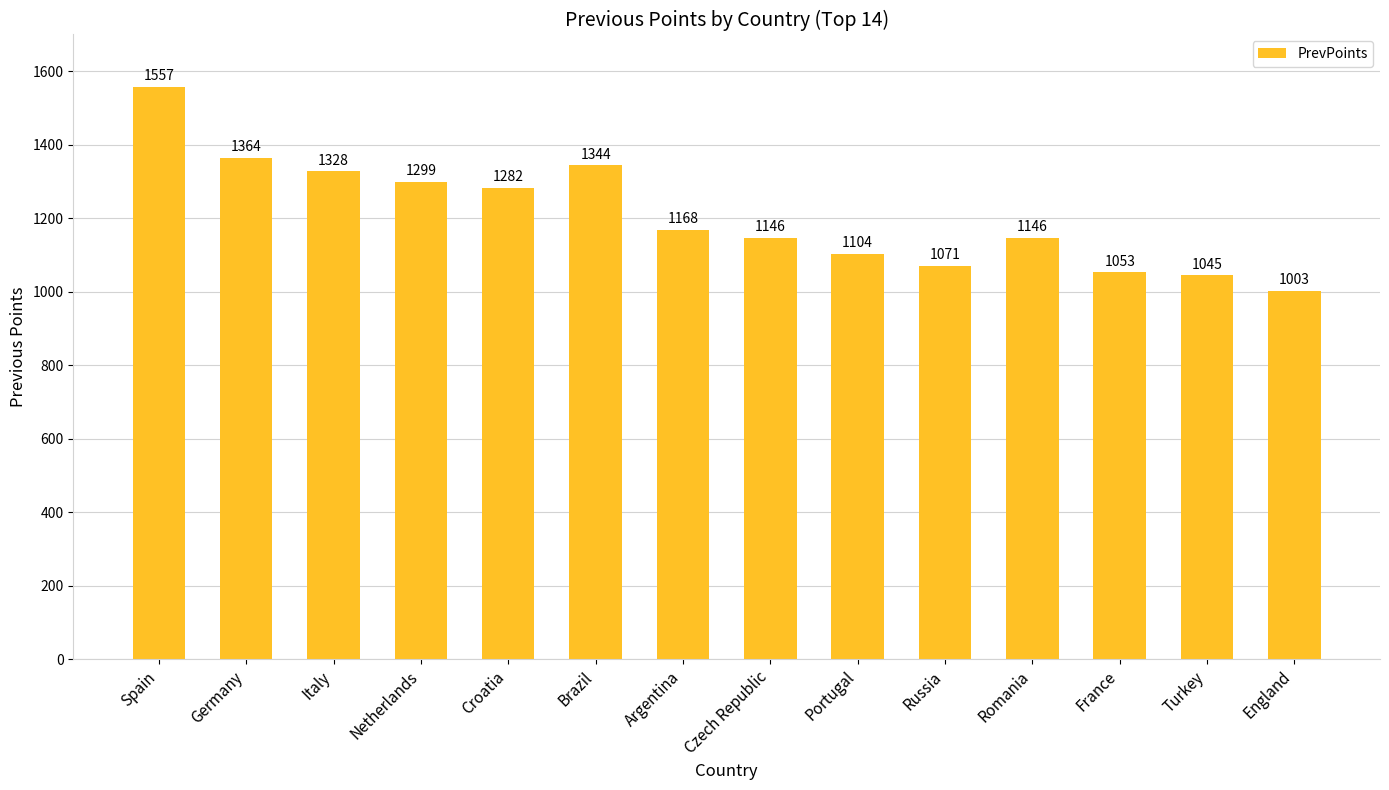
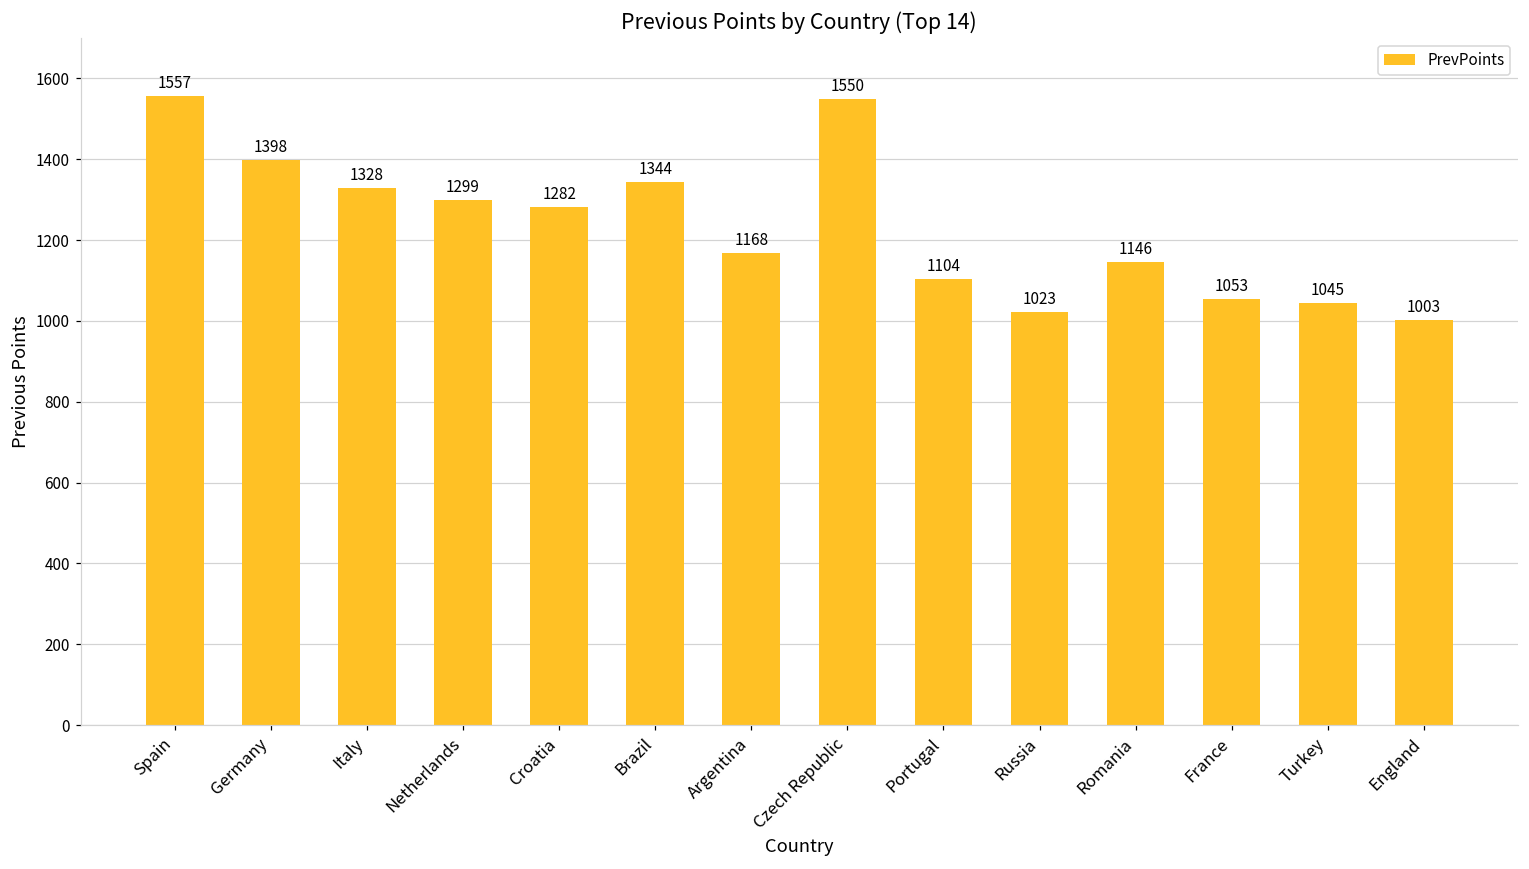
Germany: 1364 -> 1398
Czech Republic: 1146 -> 1550
Russia: 1071 -> 1023
